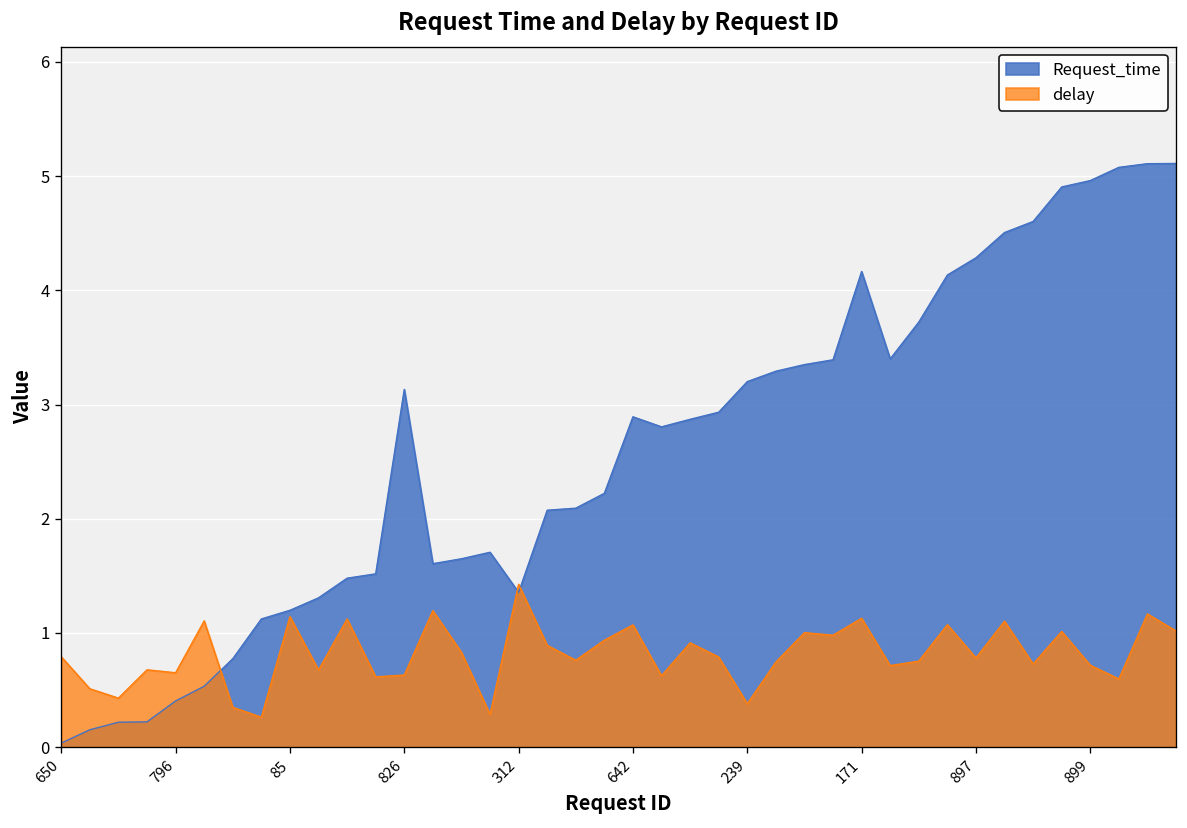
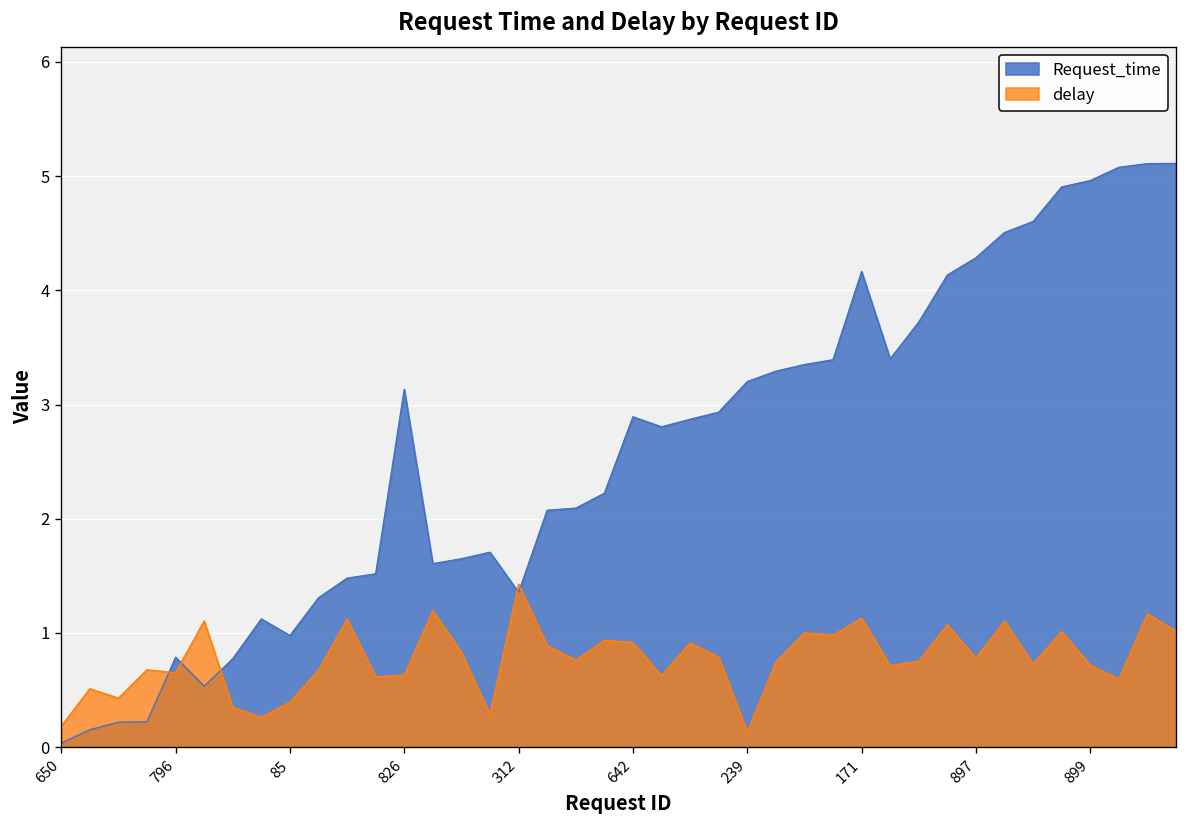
delay, 650: 0.8 -> 0.2
Request_time, 796: 0.4 -> 0.8
Request_time, 85: 1.2 -> 1.0
delay, 85: 1.1 -> 0.4
delay, 642: 1.1 -> 0.9
delay, 239: 0.4 -> 0.1
